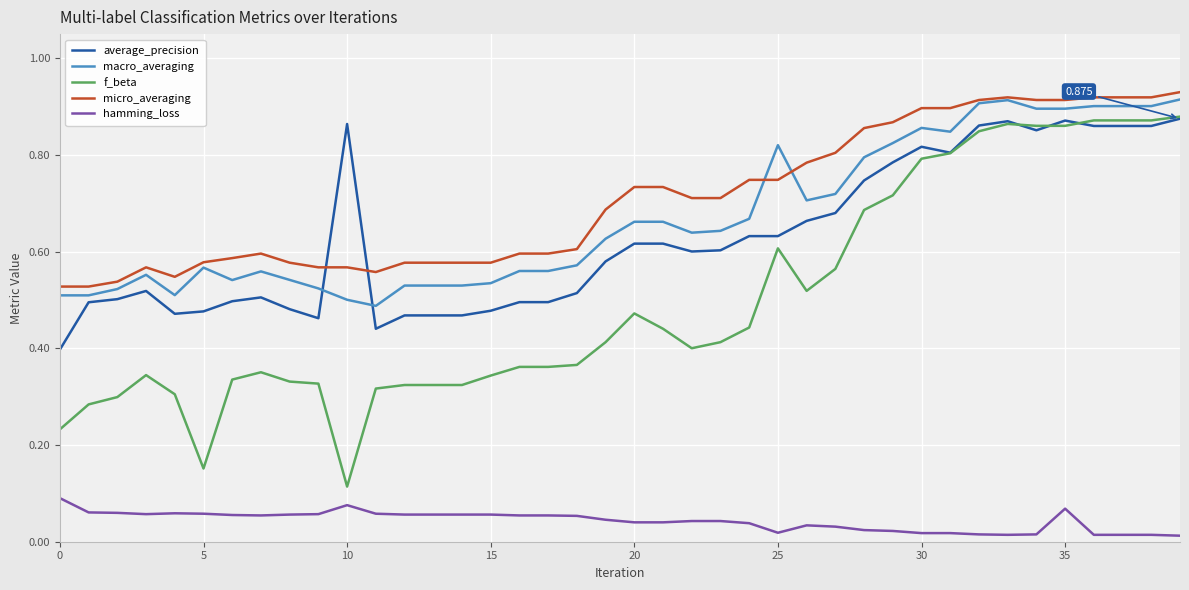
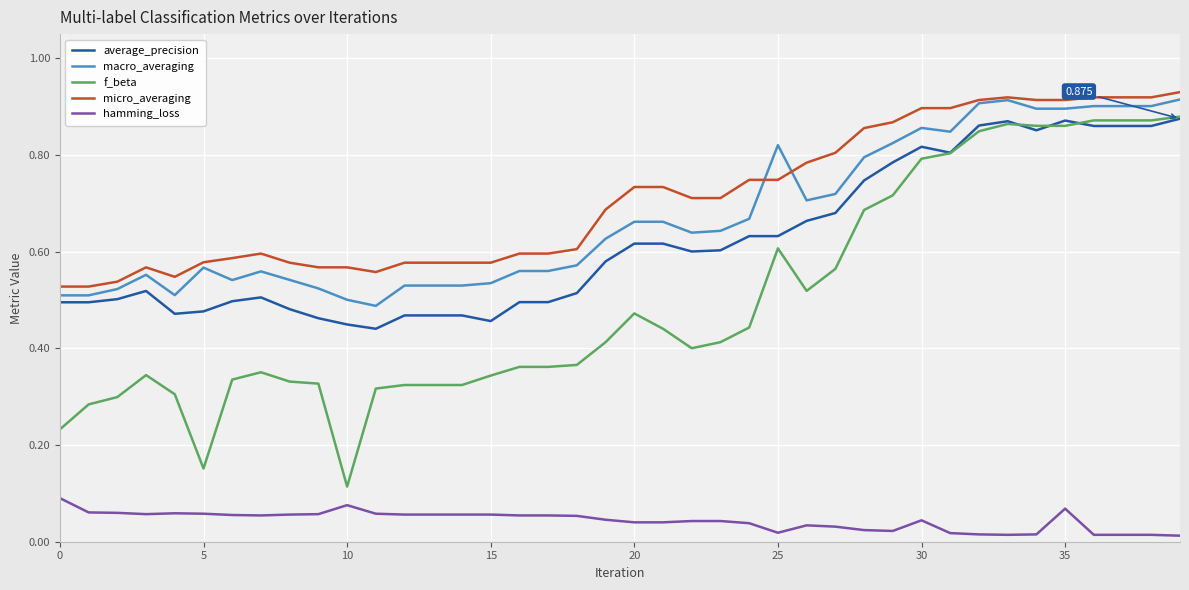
average_precision, 0: 0.40 -> 0.50
average_precision, 10: 0.86 -> 0.45
average_precision, 15: 0.48 -> 0.46
hamming_loss, 30: 0.02 -> 0.04
